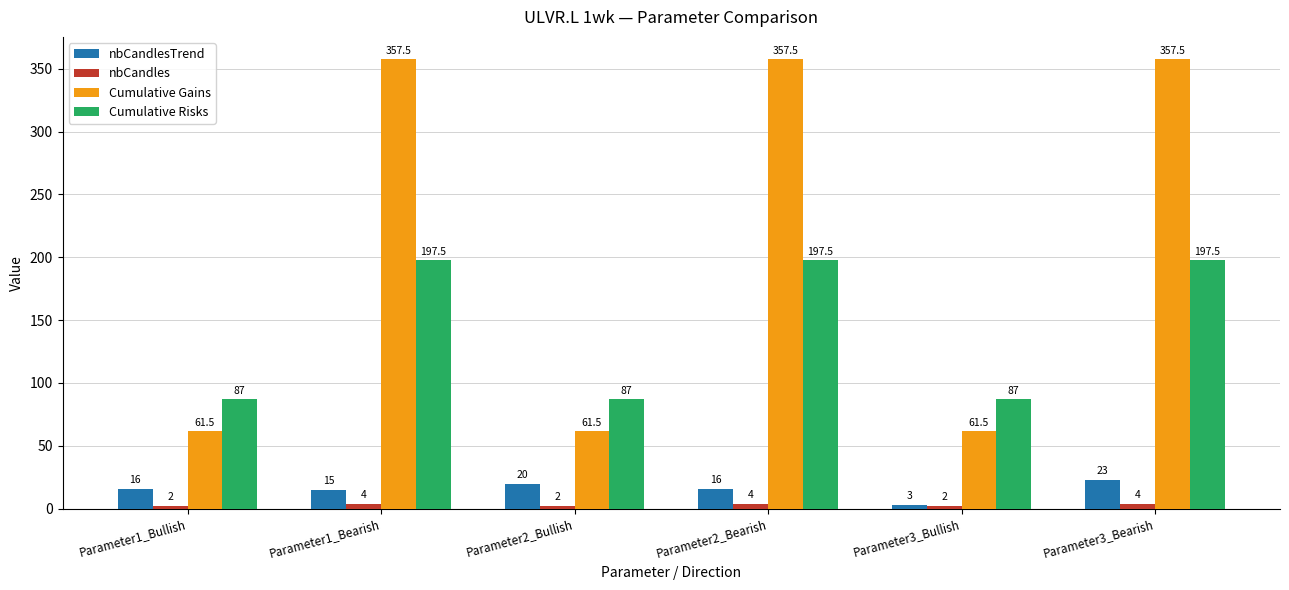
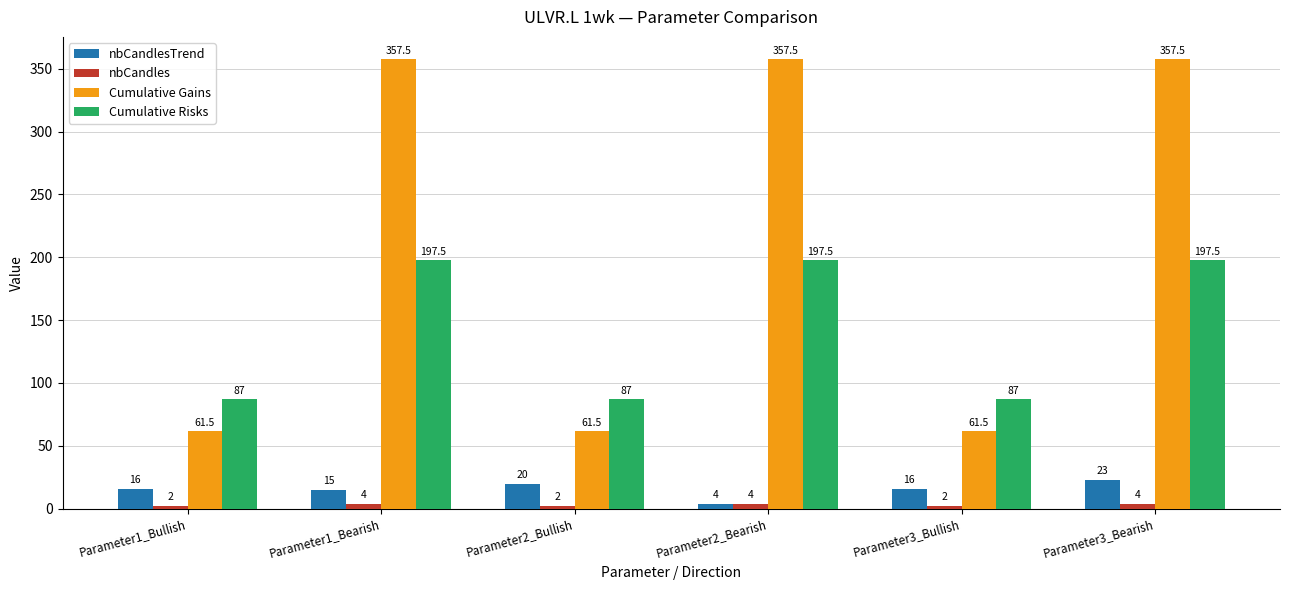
nbCandlesTrend, Parameter2_Bearish: 16 -> 4
nbCandlesTrend, Parameter3_Bullish: 3 -> 16
